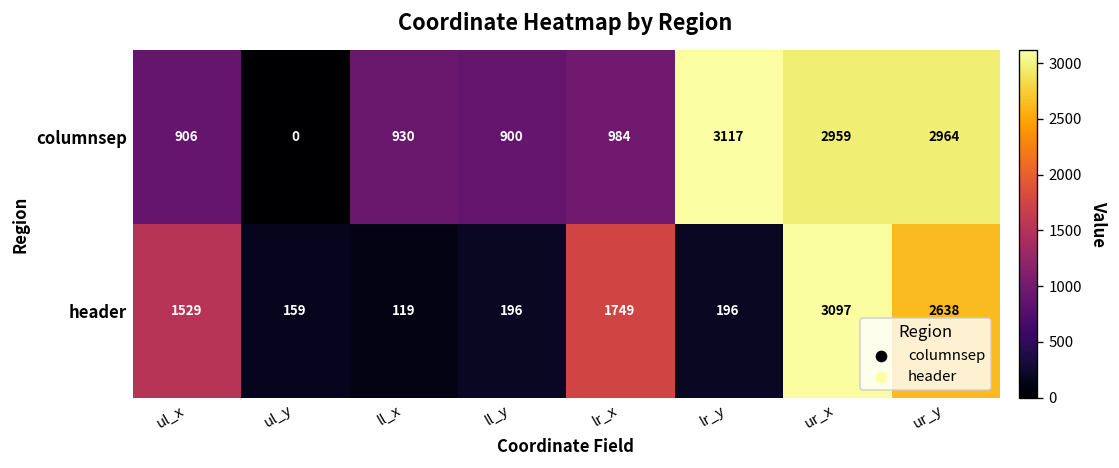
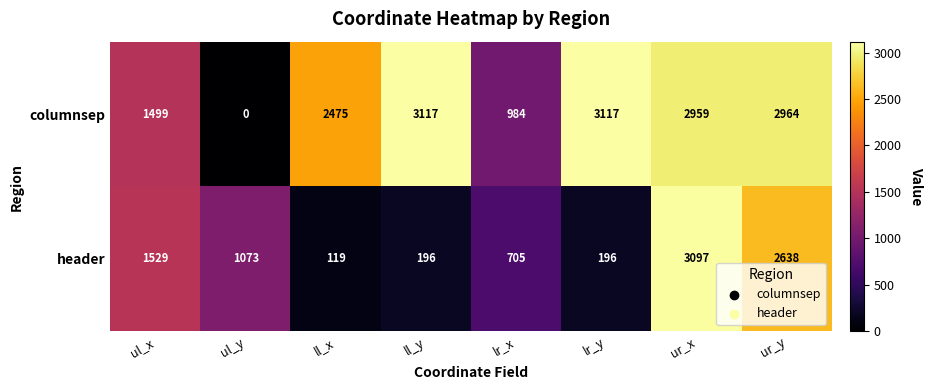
columnsep, ul_x: 906 -> 1499
columnsep, ll_x: 930 -> 2475
columnsep, ll_y: 900 -> 3117
header, ul_y: 159 -> 1073
header, lr_x: 1749 -> 705
